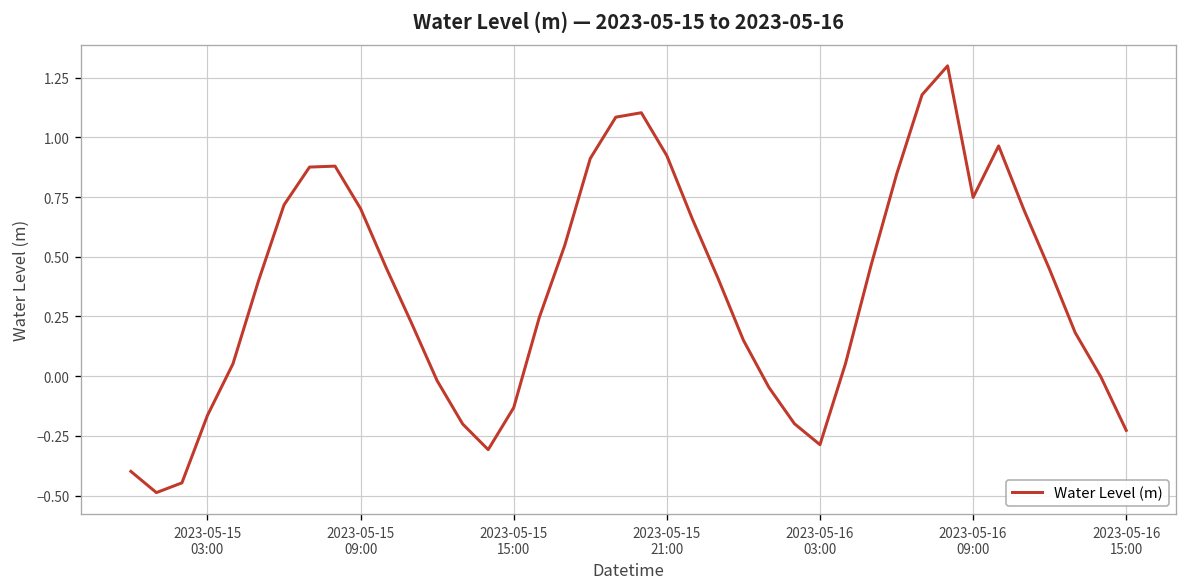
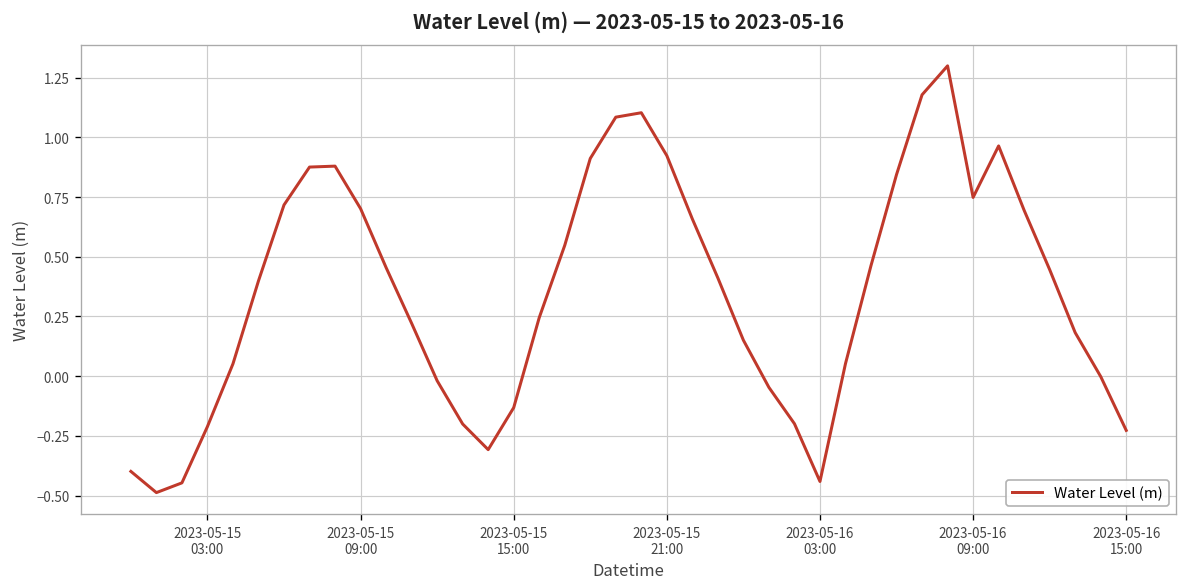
2023-05-15 03:00: -0.16 -> -0.21
2023-05-16 03:00: -0.29 -> -0.44
